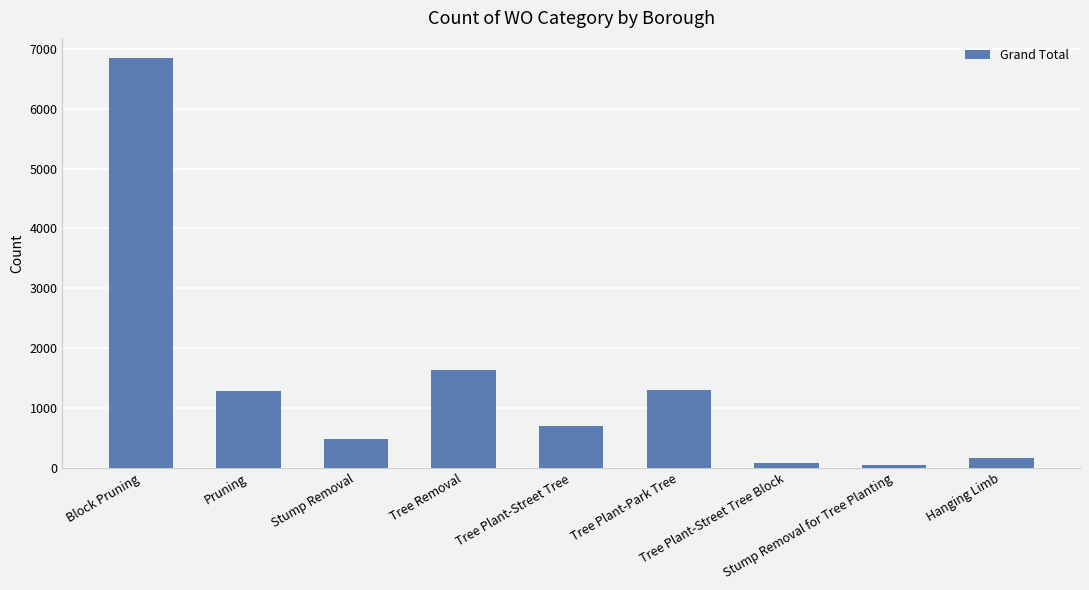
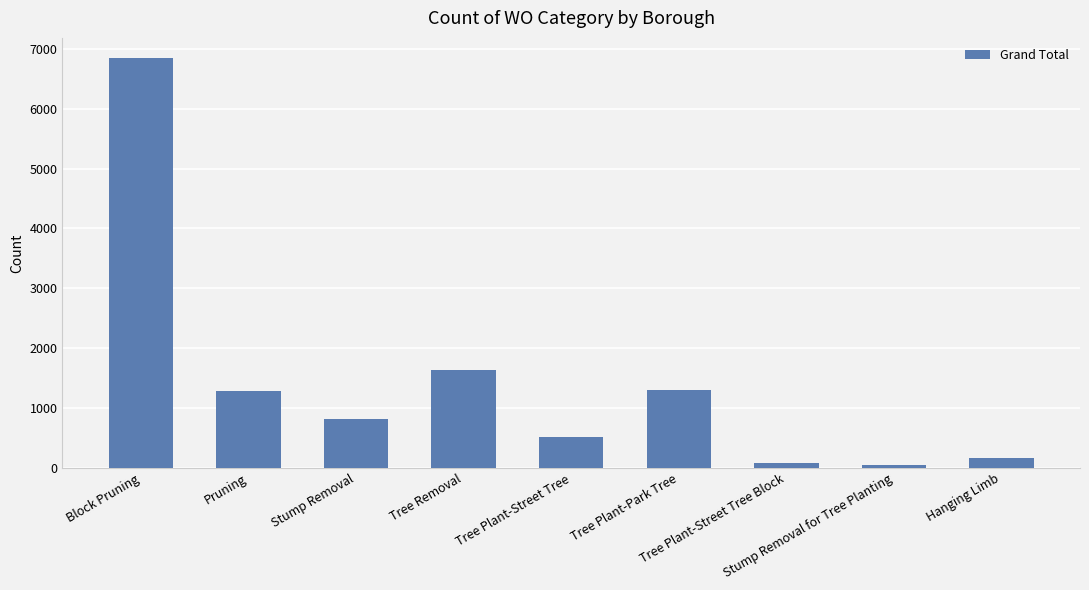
Stump Removal: 500 -> 800
Tree Plant-Street Tree: 700 -> 500
